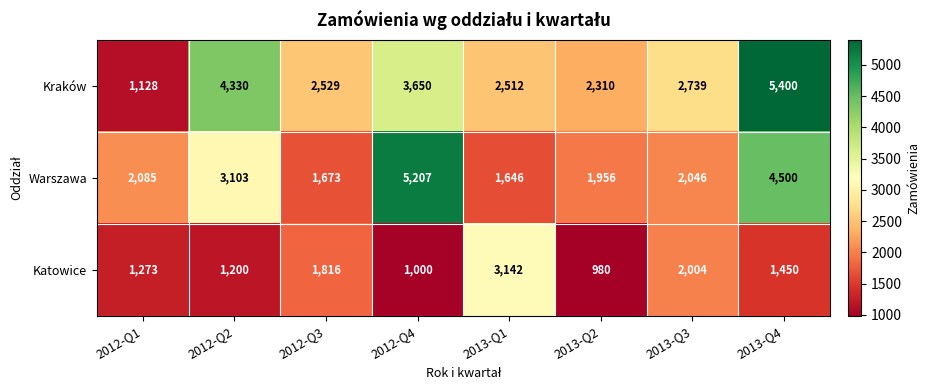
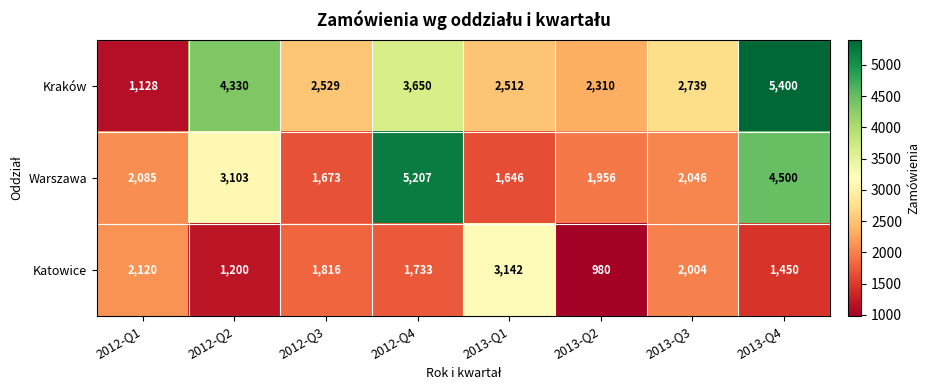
Katowice, 2012-Q1: 1,273 -> 2,120
Katowice, 2012-Q4: 1,000 -> 1,733
